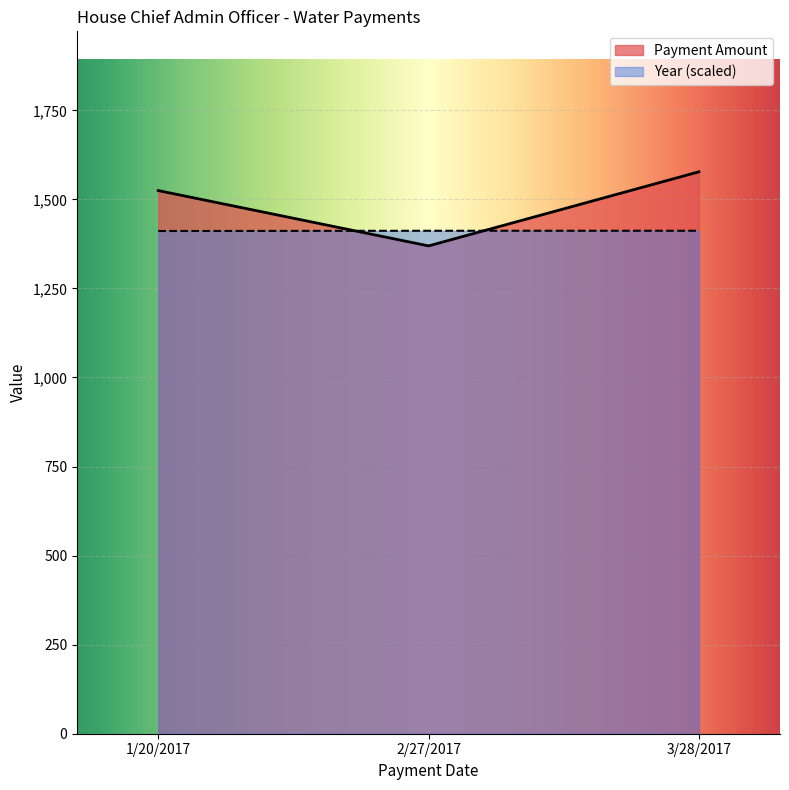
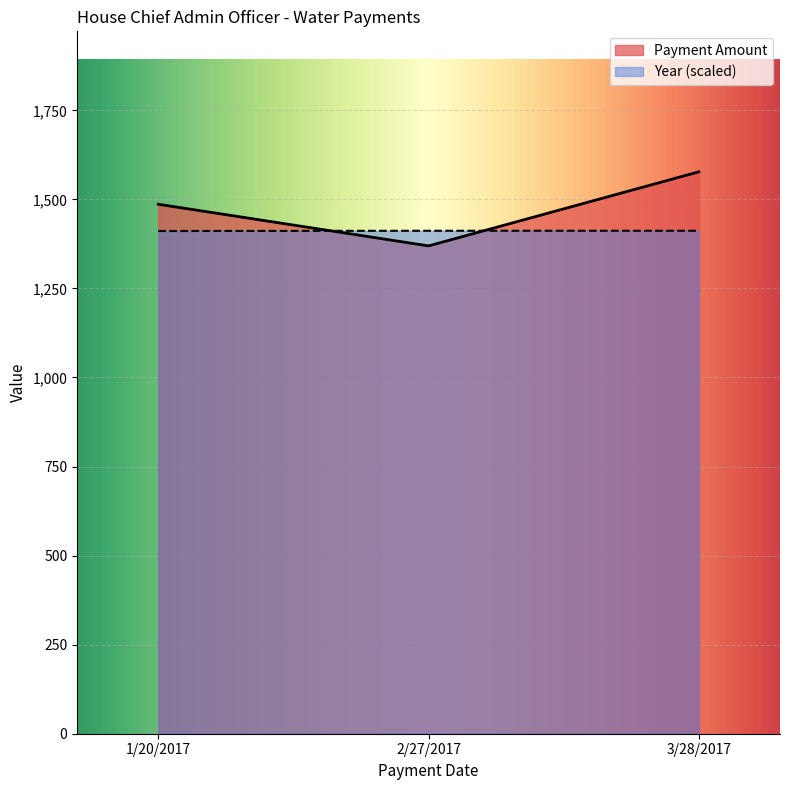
Payment Amount, 1/20/2017: 1,520 -> 1,490
